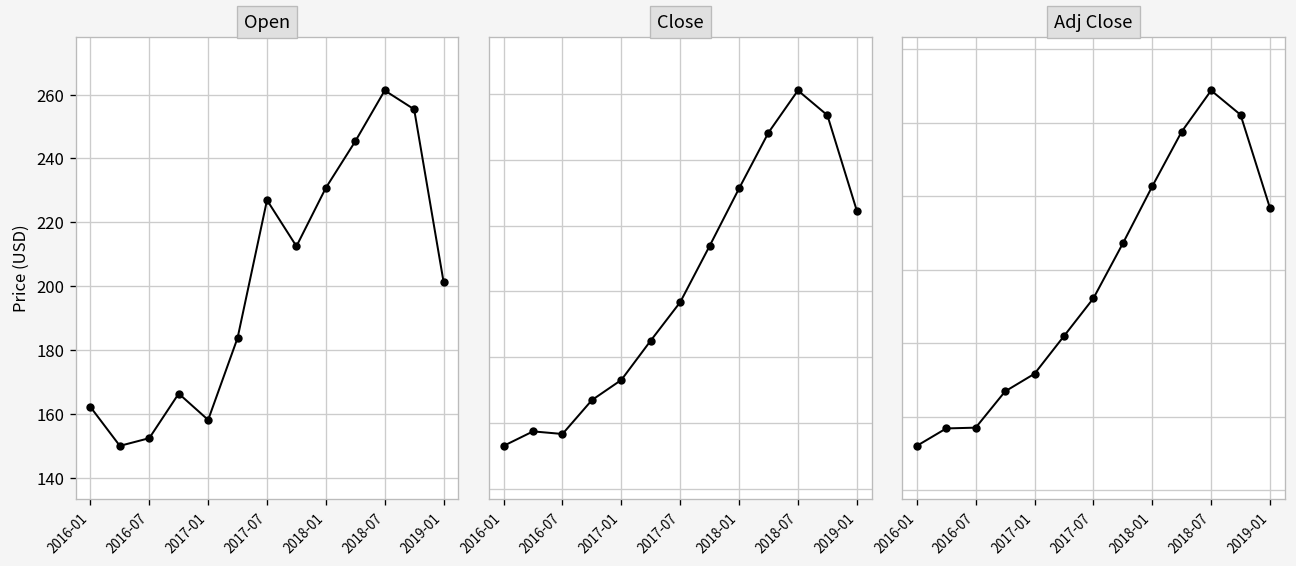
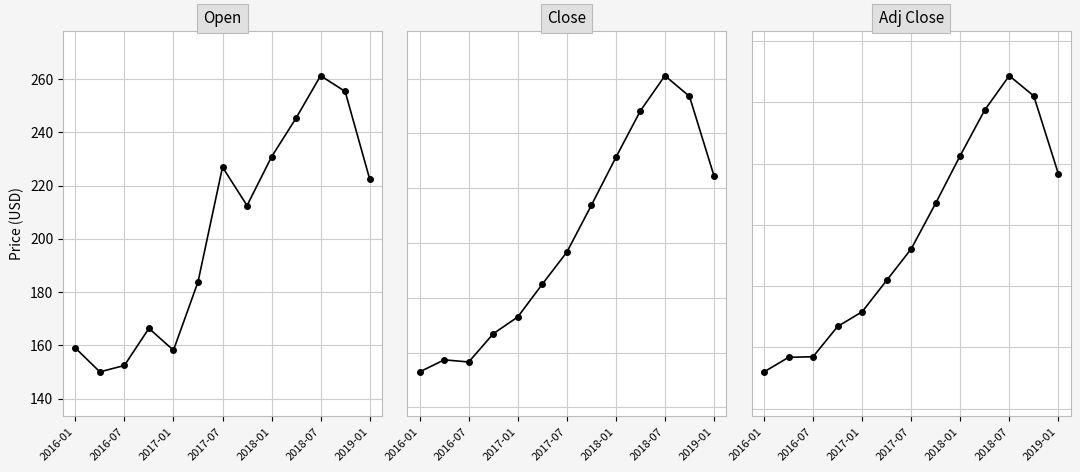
Open, 2016-01: 162 -> 159
Open, 2019-01: 201 -> 223
